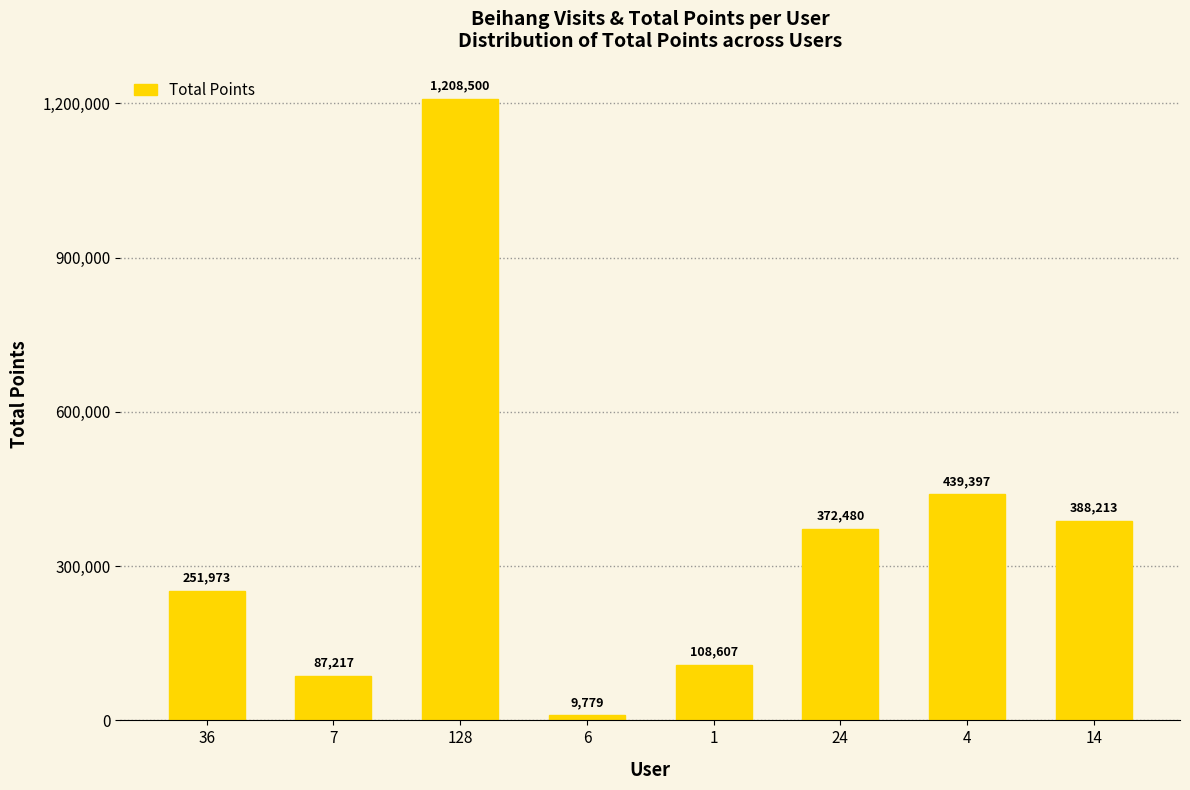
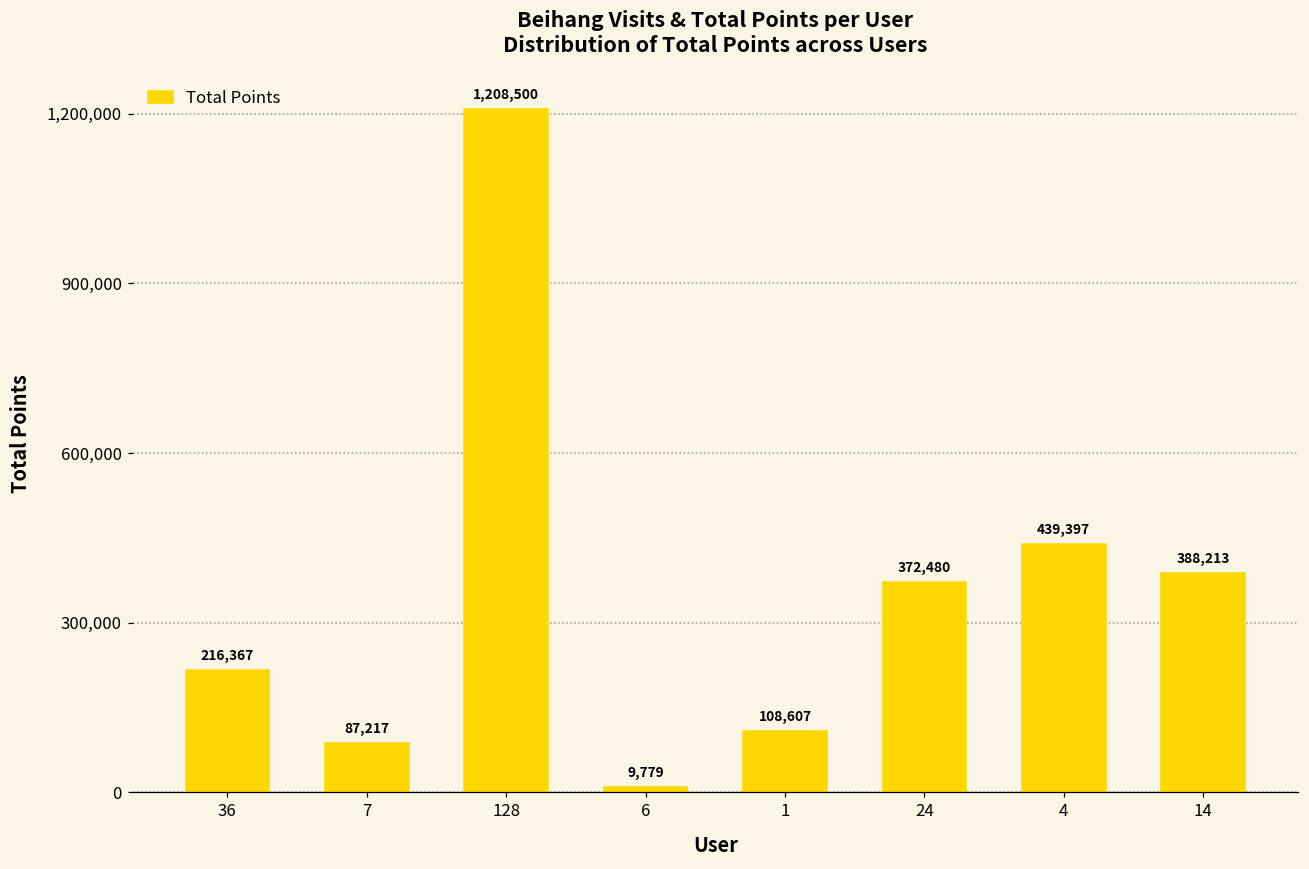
36: 251,973 -> 216,367
